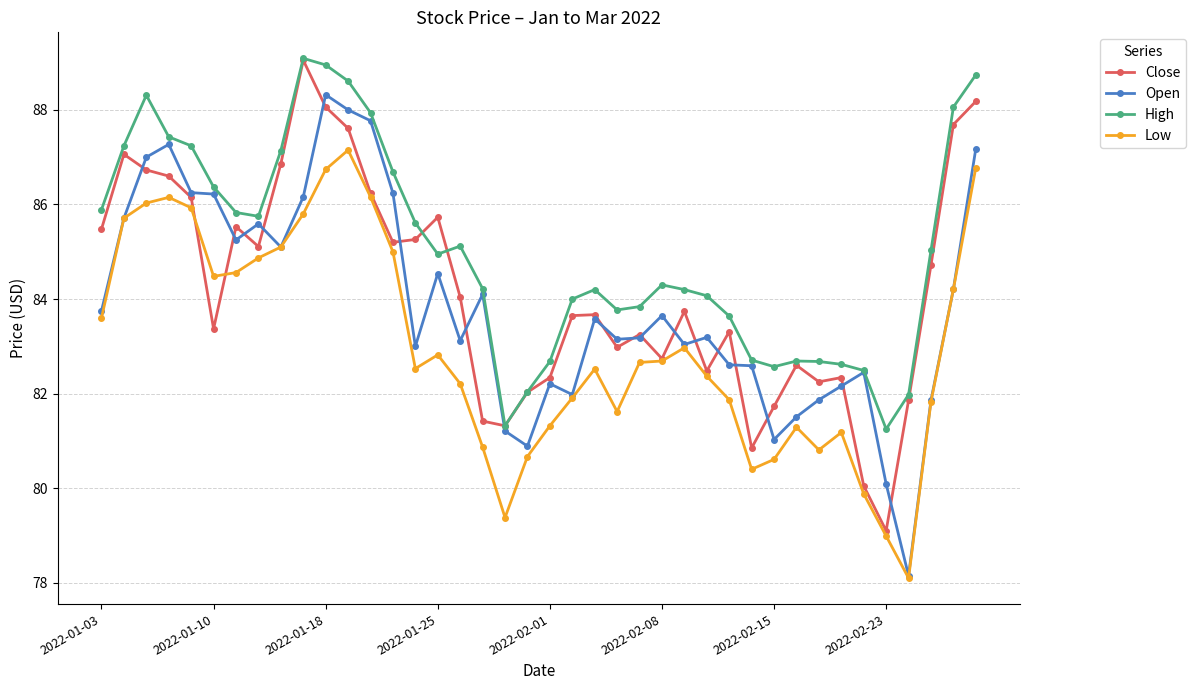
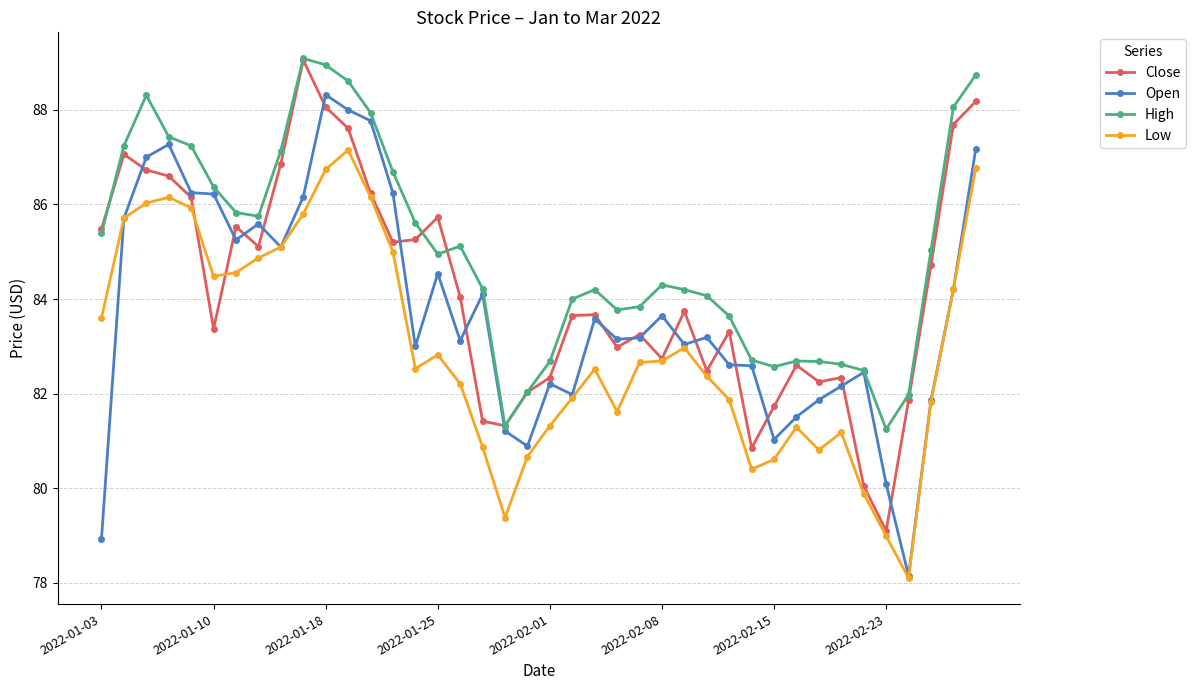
Open, 2022-01-03: 83.8 -> 78.9
High, 2022-01-03: 85.9 -> 85.4
